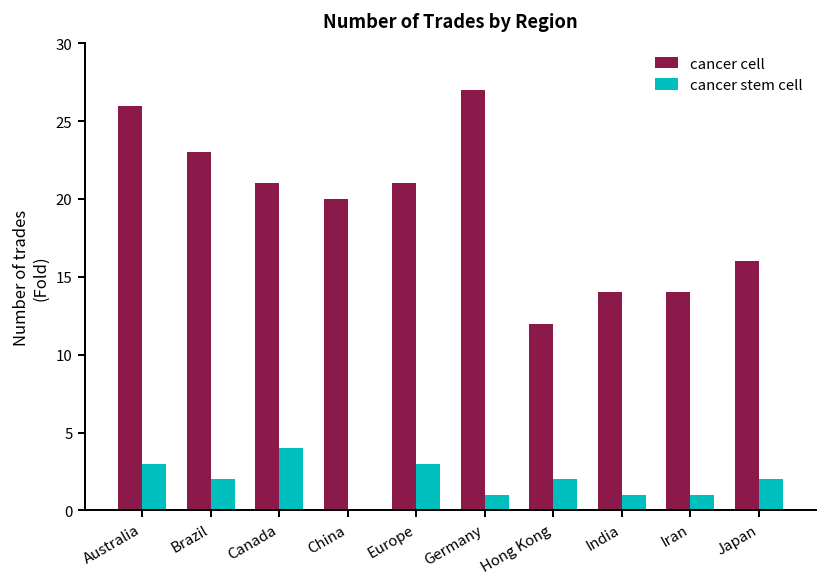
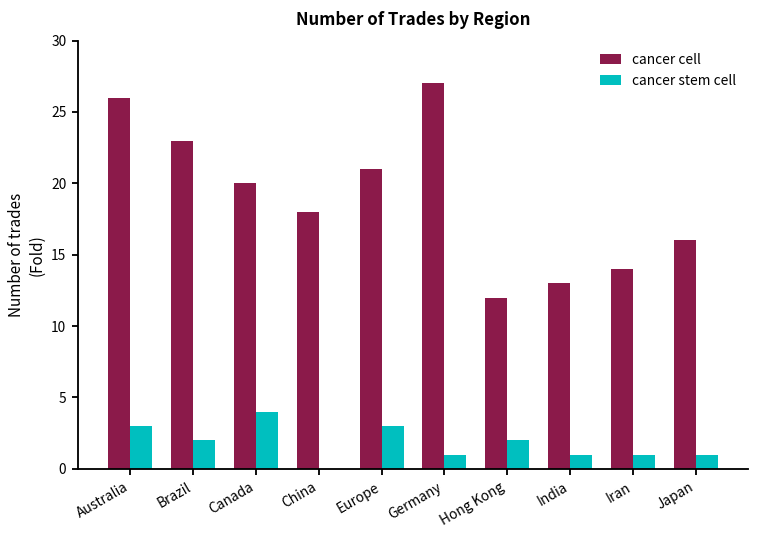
cancer cell, Canada: 21 -> 20
cancer cell, China: 20 -> 18
cancer cell, India: 14 -> 13
cancer stem cell, Japan: 2 -> 1
